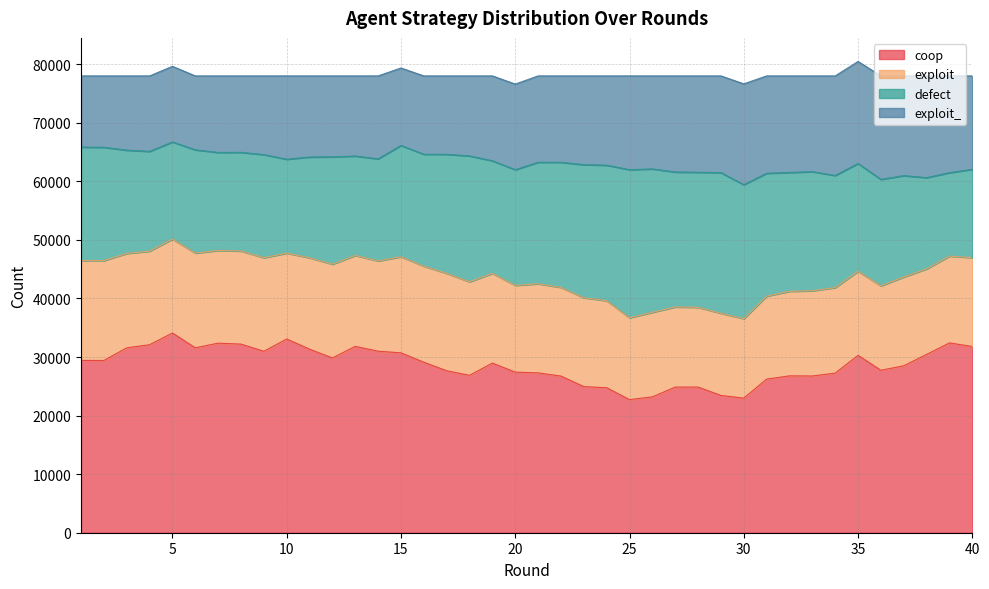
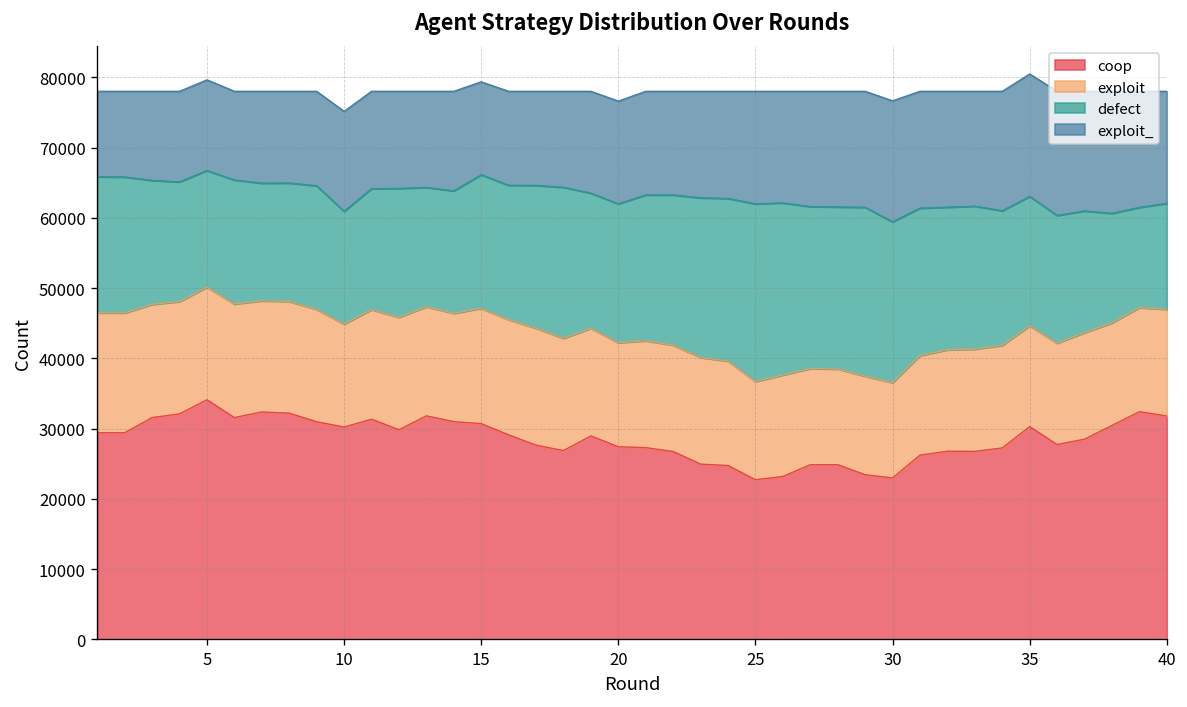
coop, 10: 33000 -> 30000
